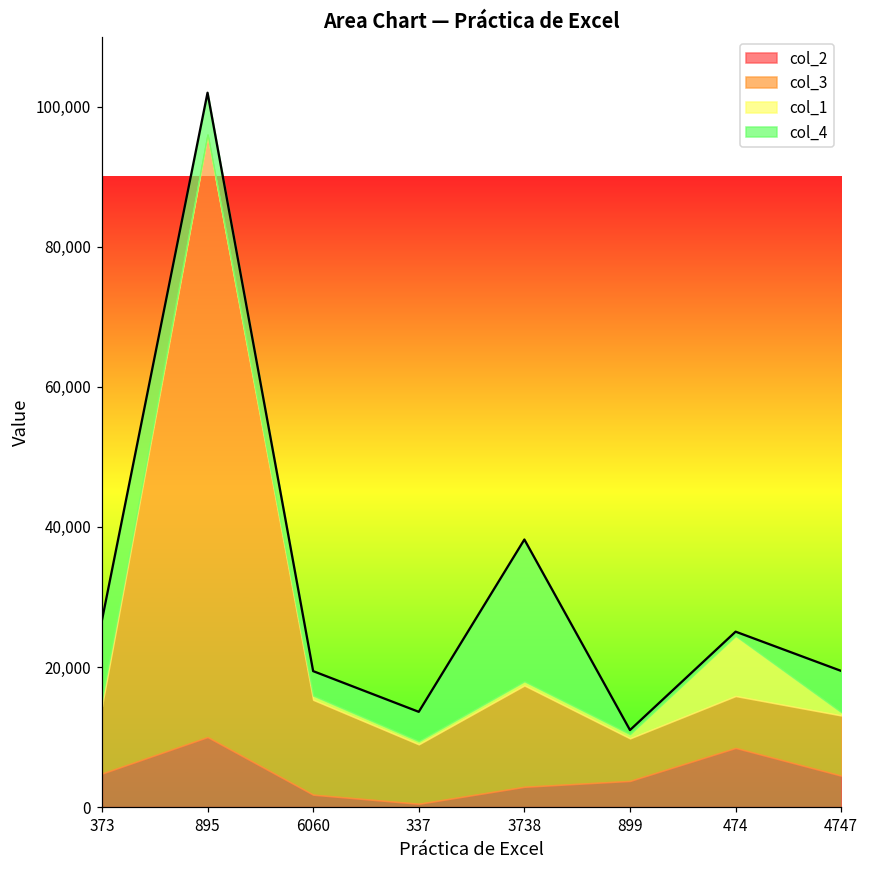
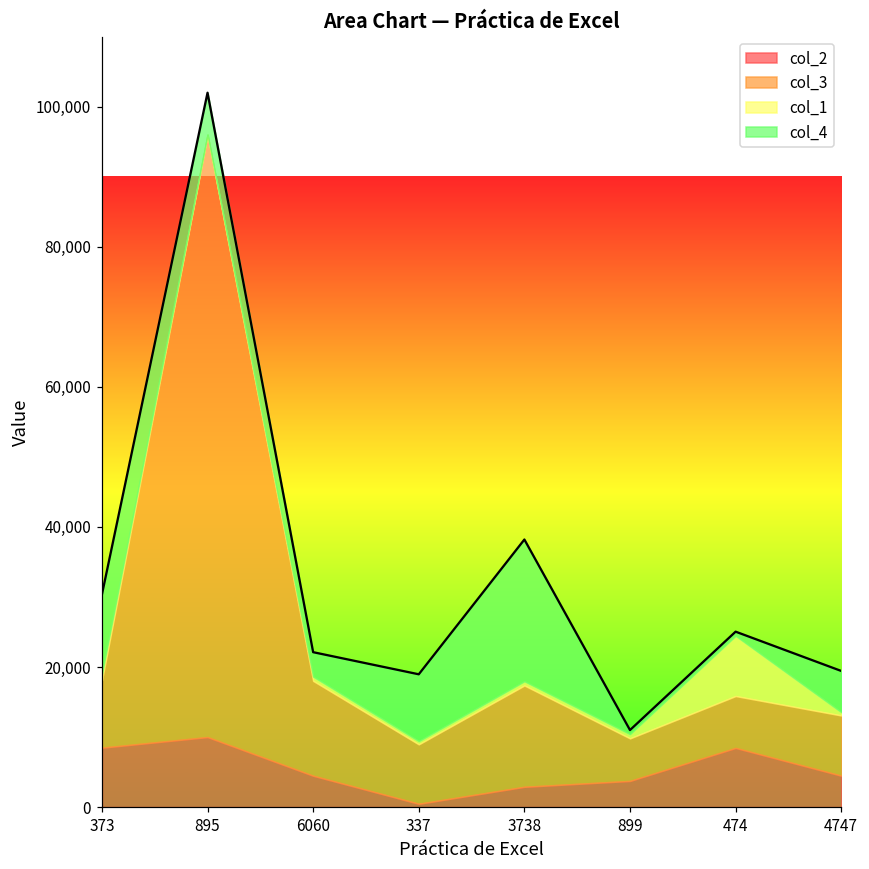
col_2, 373: 5,000 -> 8,000
col_2, 6060: 2,000 -> 4,000
col_4, 337: 4,000 -> 10,000
